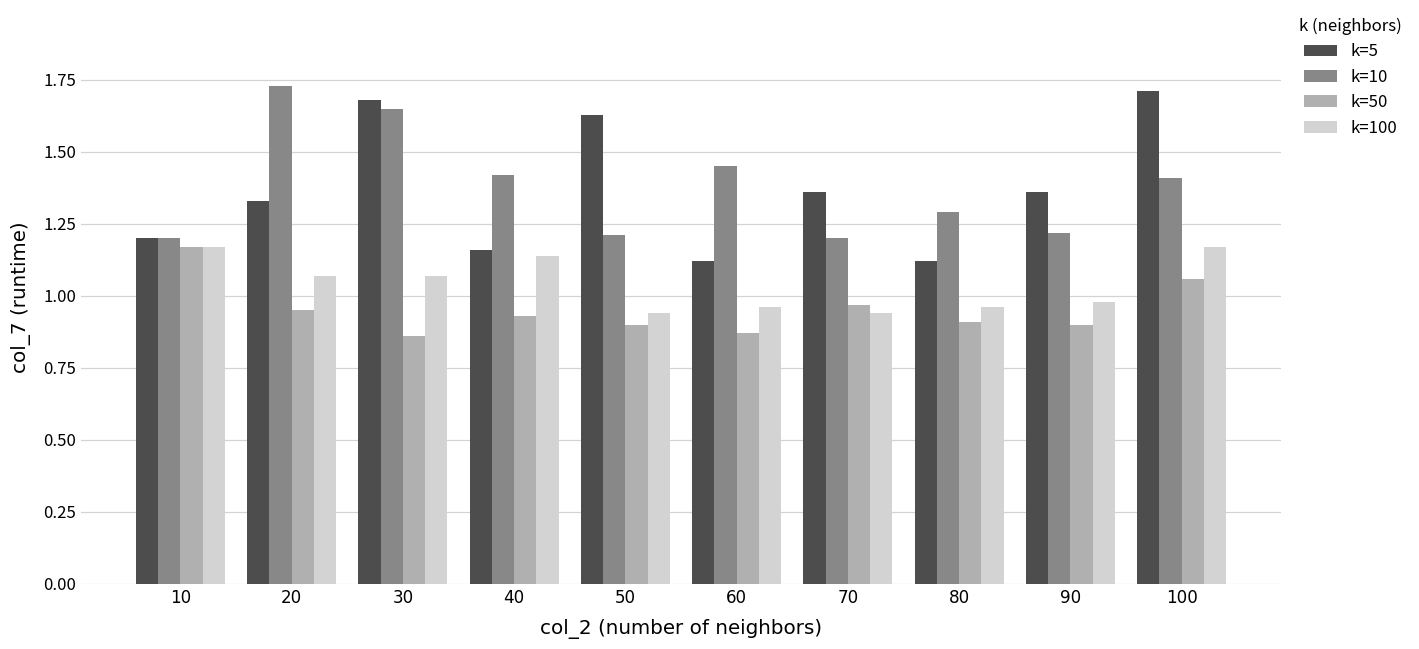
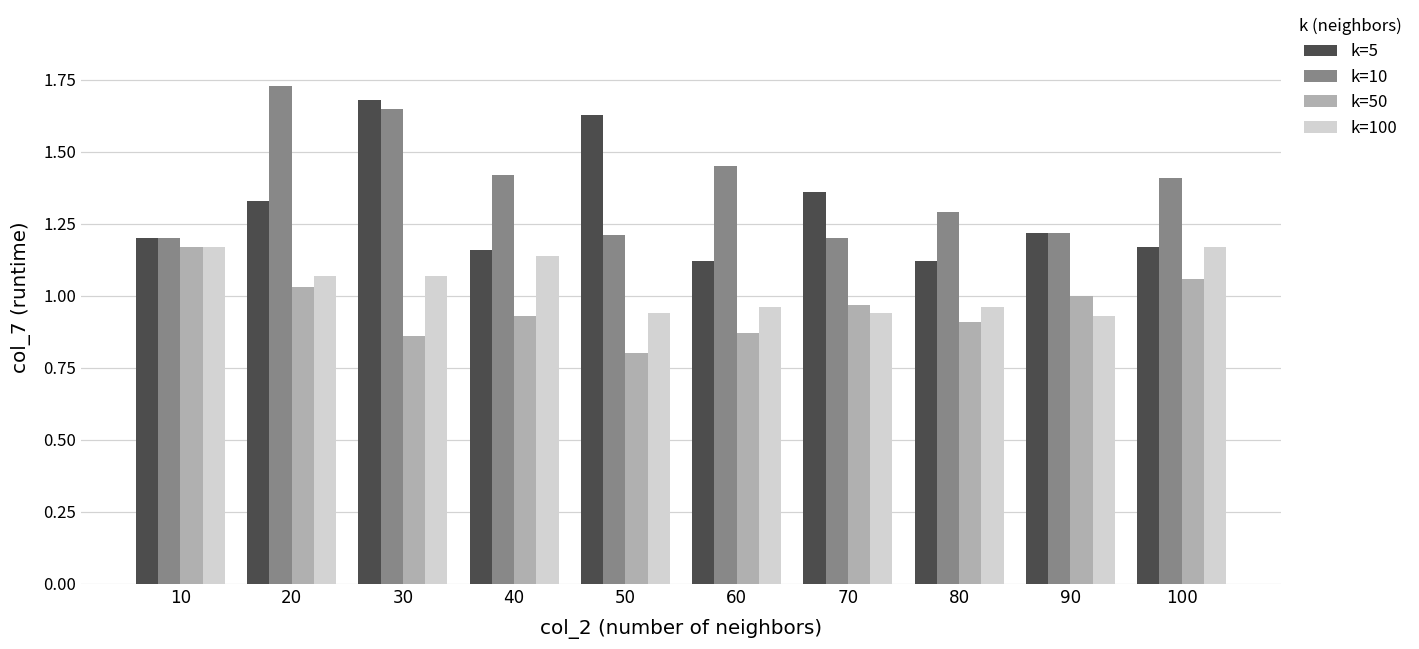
k=50, 20: 0.95 -> 1.03
k=50, 50: 0.9 -> 0.8
k=5, 90: 1.36 -> 1.22
k=50, 90: 0.9 -> 1.0
k=100, 90: 0.98 -> 0.93
k=5, 100: 1.71 -> 1.17
